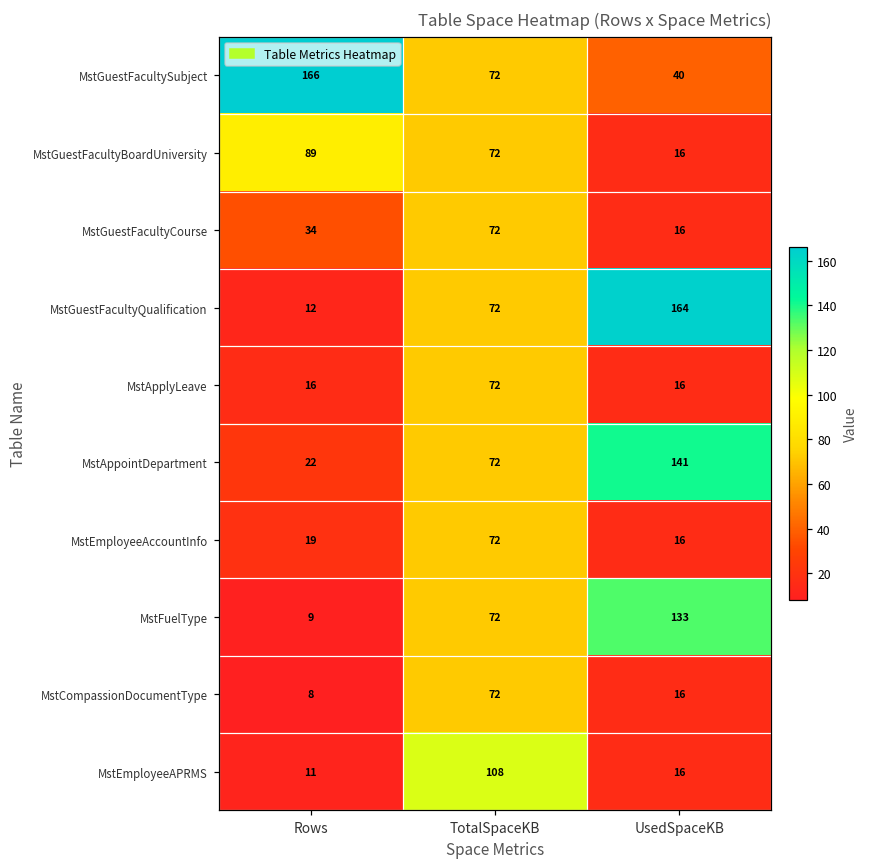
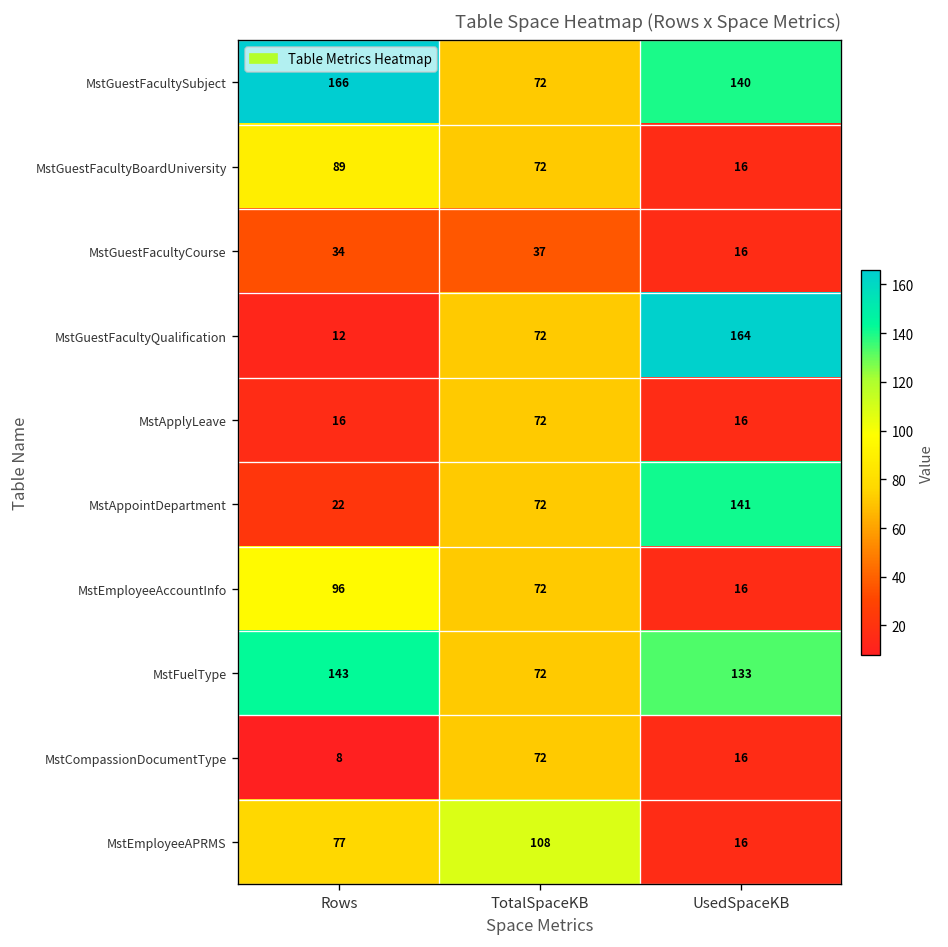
MstGuestFacultySubject, UsedSpaceKB: 40 -> 140
MstGuestFacultyCourse, TotalSpaceKB: 72 -> 37
MstEmployeeAccountInfo, Rows: 19 -> 96
MstFuelType, Rows: 9 -> 143
MstEmployeeAPRMS, Rows: 11 -> 77
